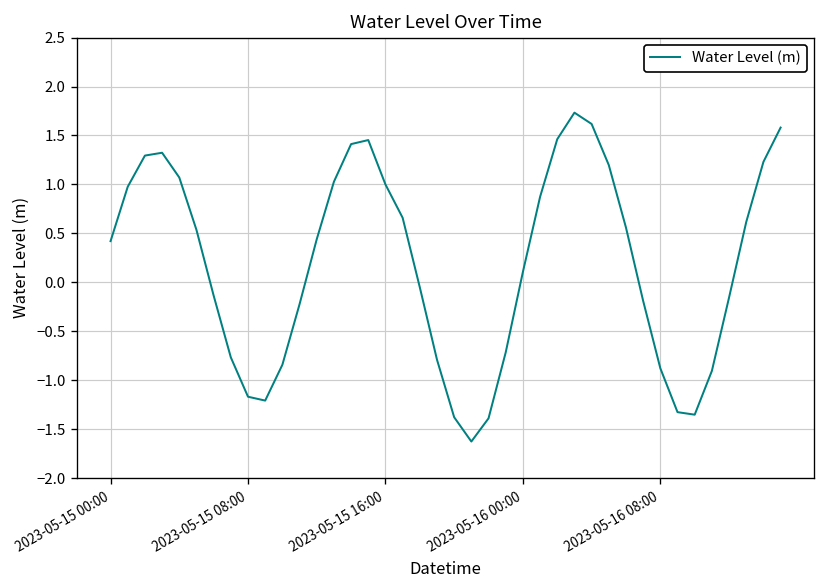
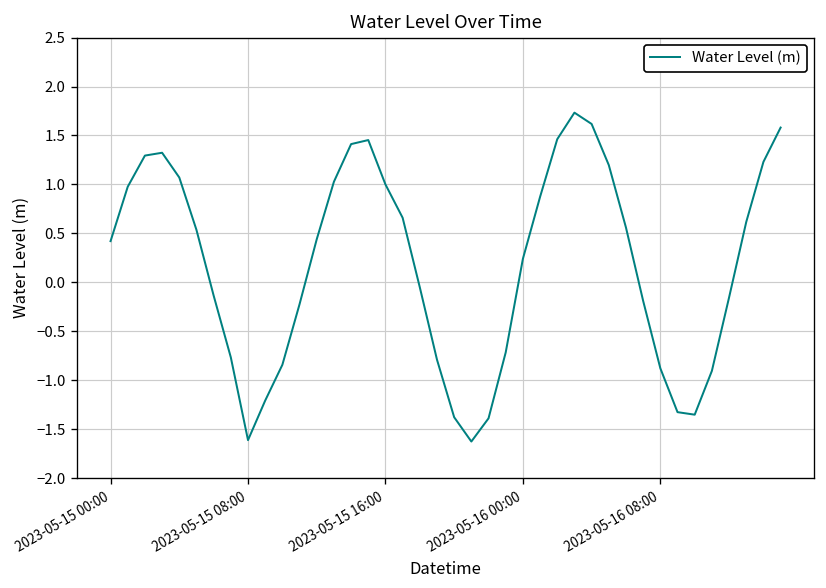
2023-05-15 08:00: -1.2 -> -1.6
2023-05-16 00:00: 0.1 -> 0.2
